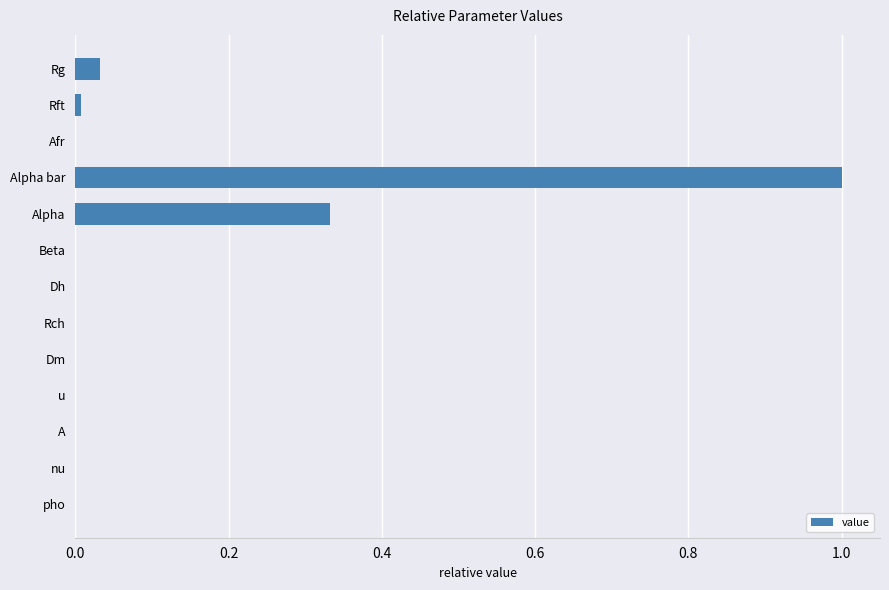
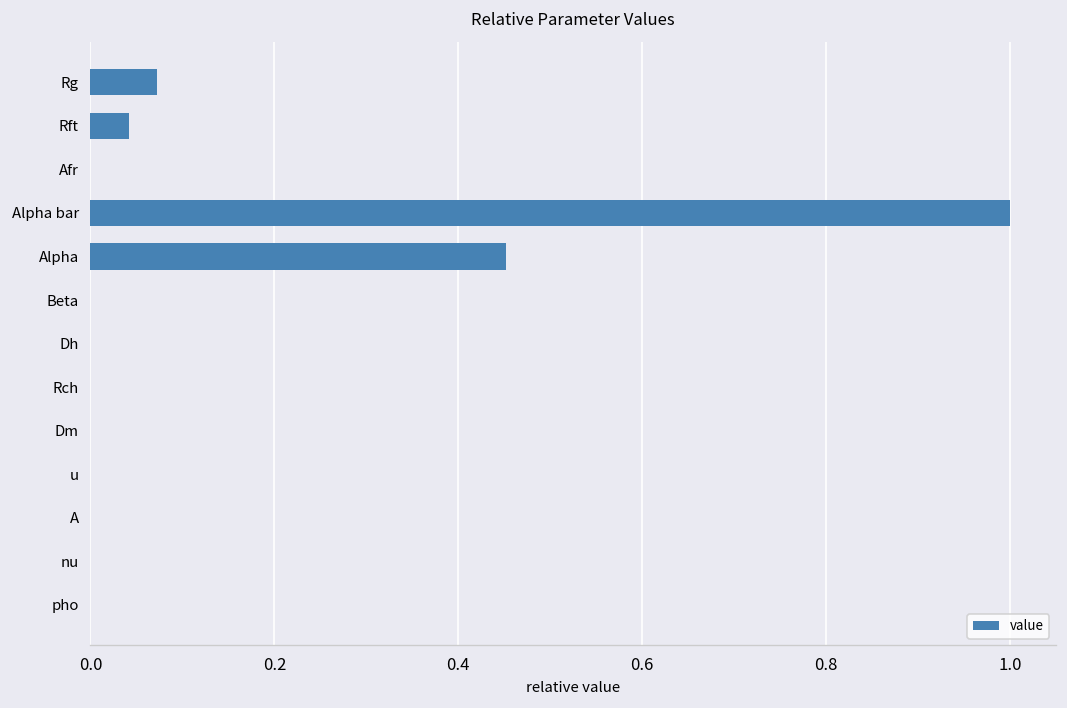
Rg: 0.03 -> 0.07
Rft: 0.01 -> 0.04
Alpha: 0.33 -> 0.45
